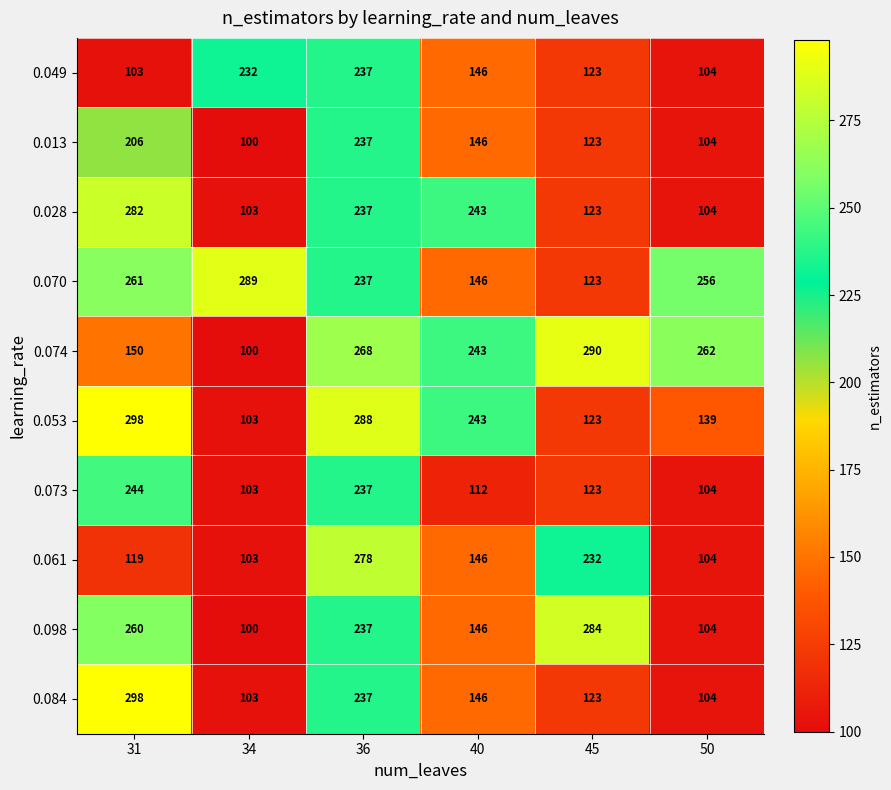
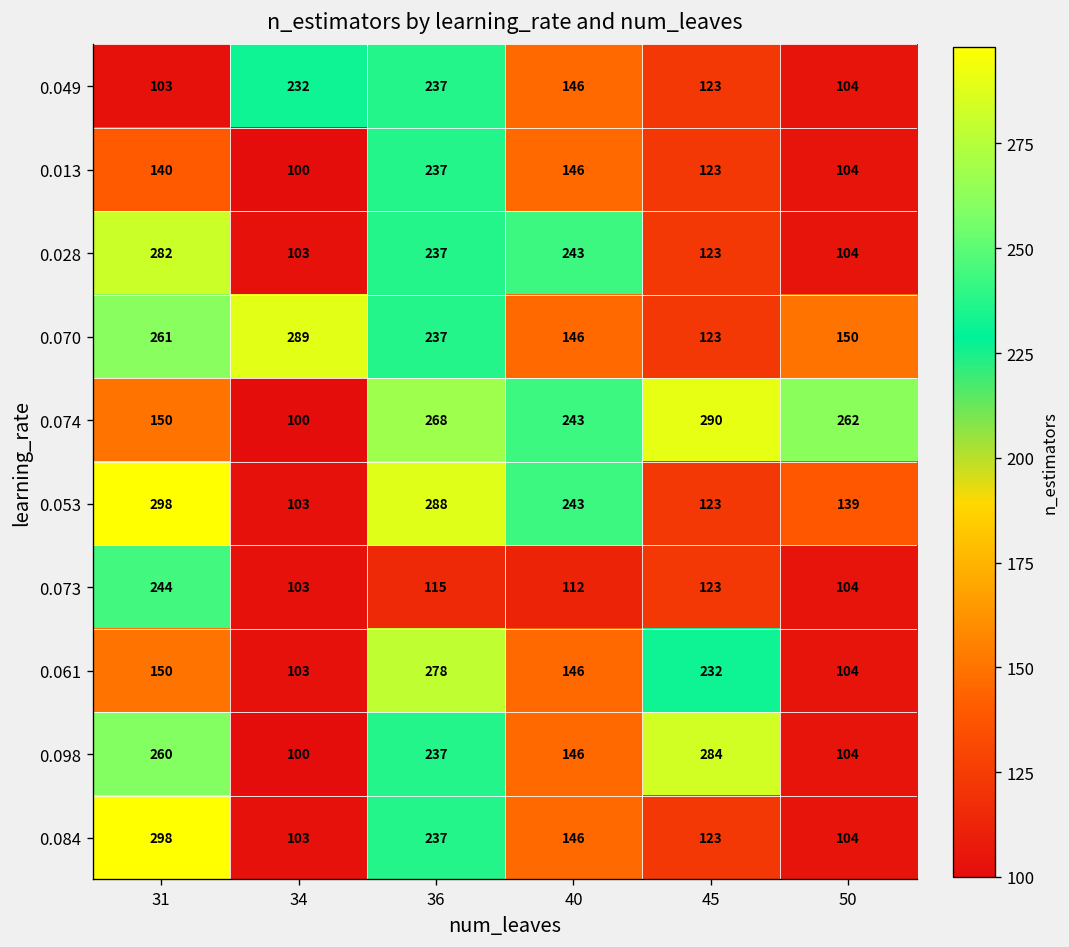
0.013, 31: 206 -> 140
0.070, 50: 256 -> 150
0.073, 36: 237 -> 115
0.061, 31: 119 -> 150
